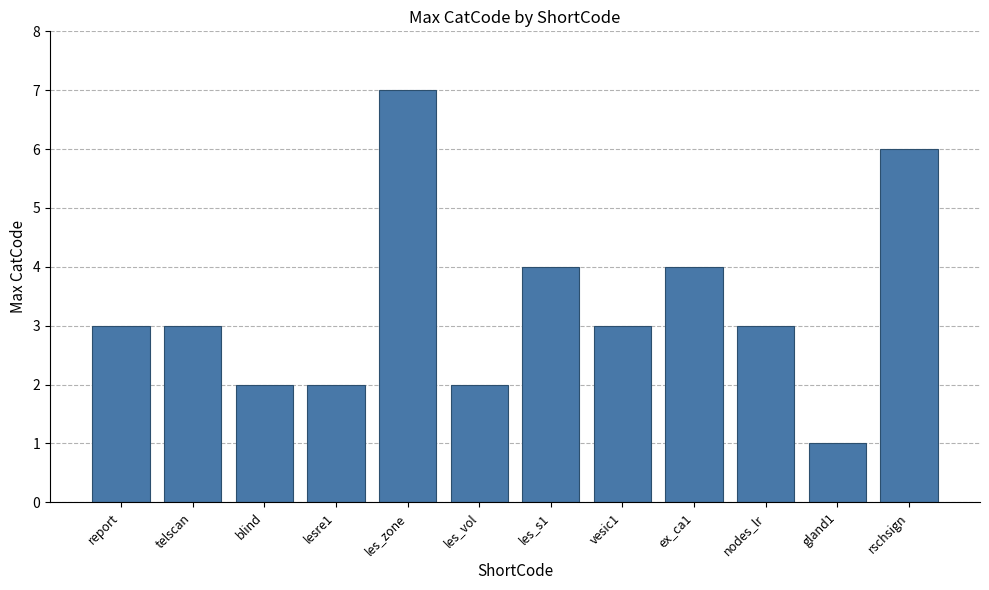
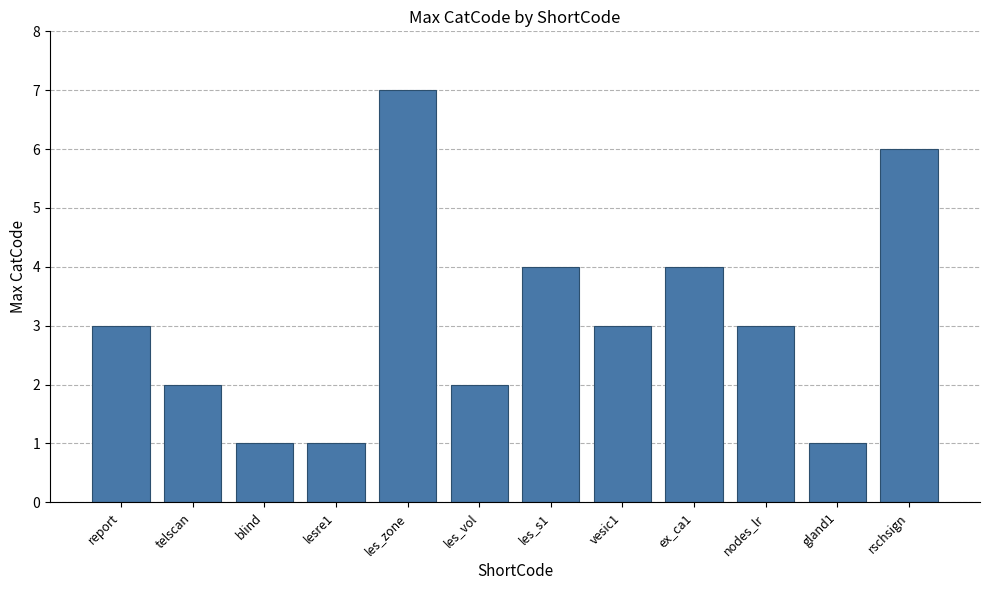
telscan: 3 -> 2
blind: 2 -> 1
lesre1: 2 -> 1
